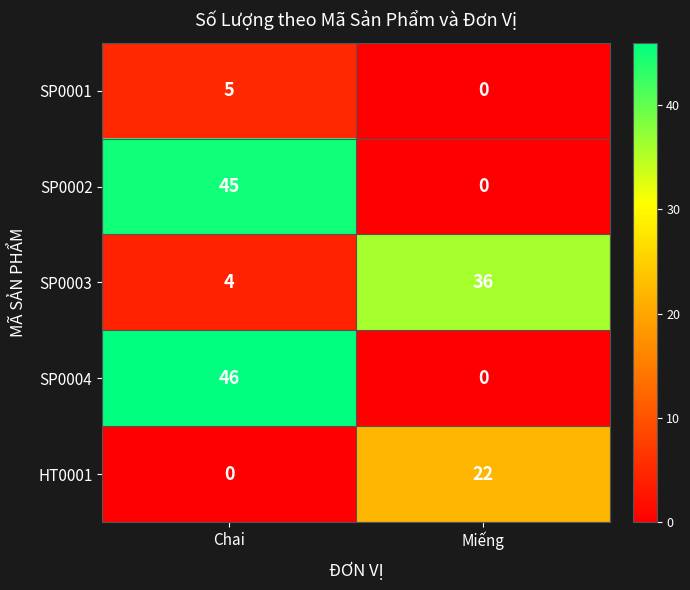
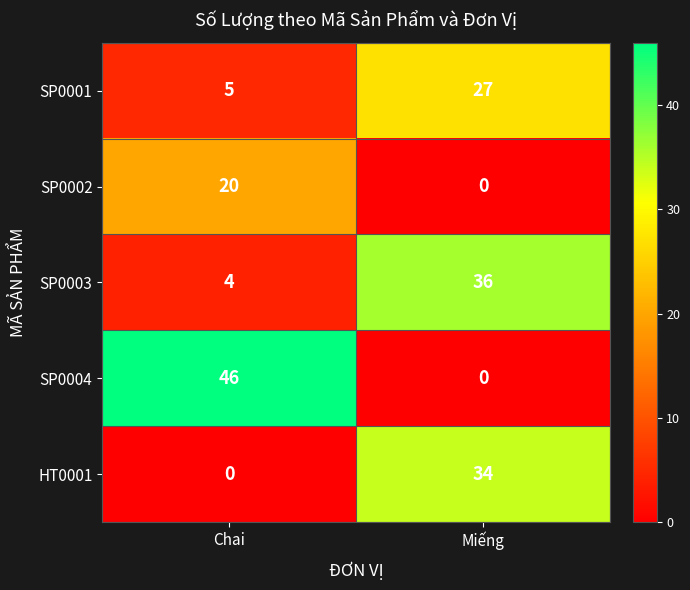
SP0001, Miếng: 0 -> 27
SP0002, Chai: 45 -> 20
HT0001, Miếng: 22 -> 34
